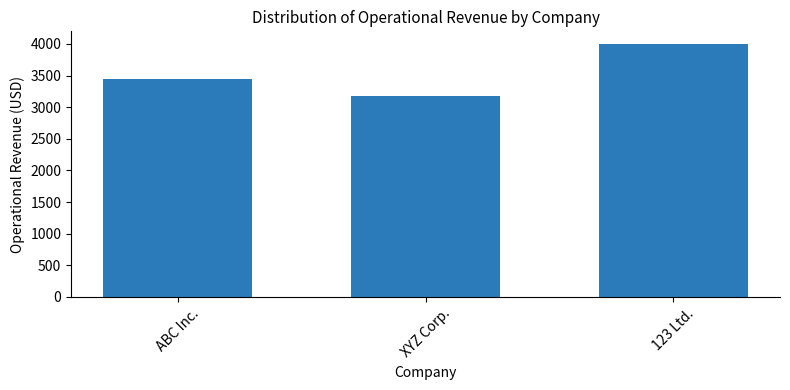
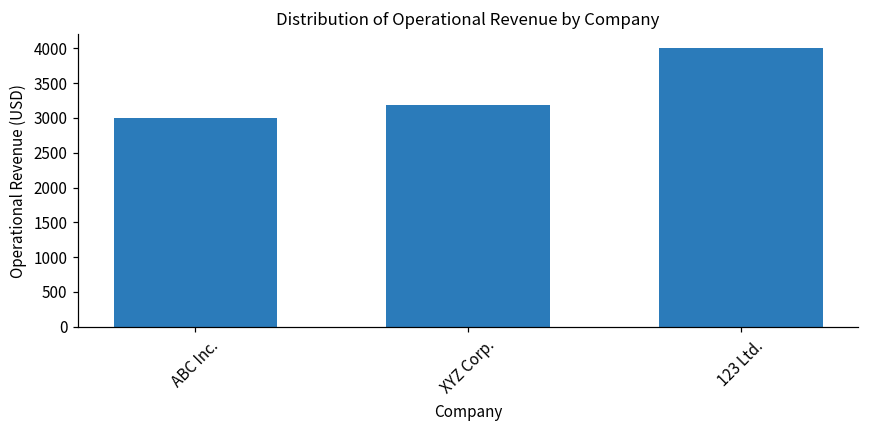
ABC Inc.: 3400 -> 3000
